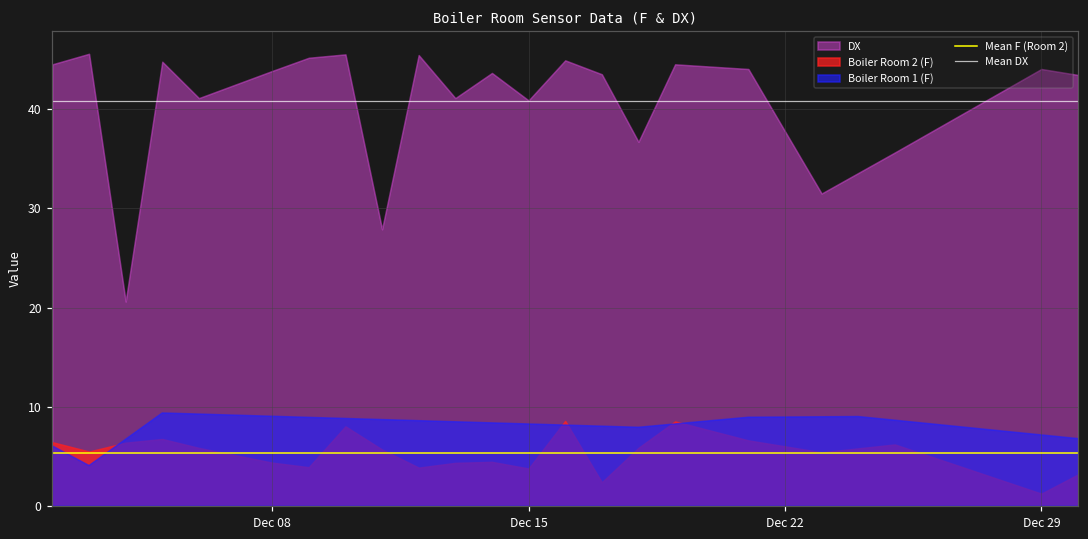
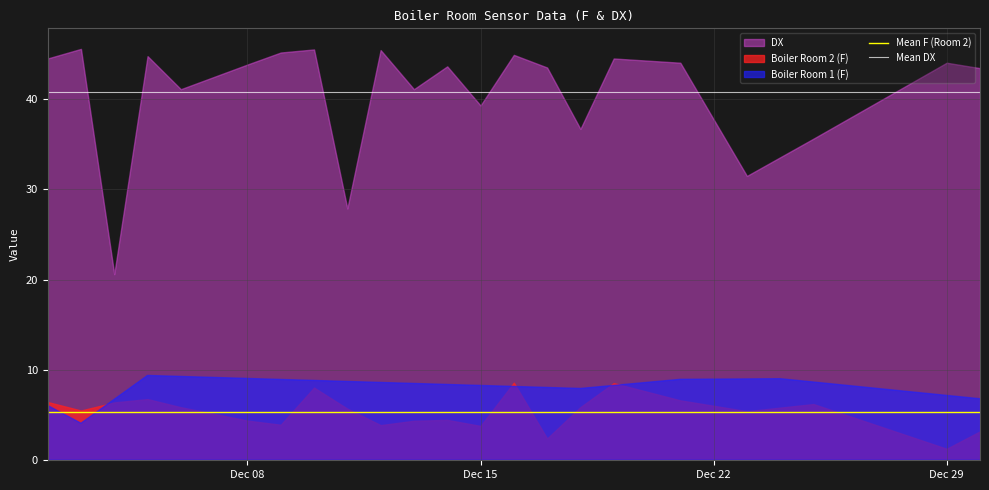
DX, Dec 15: 41 -> 39
